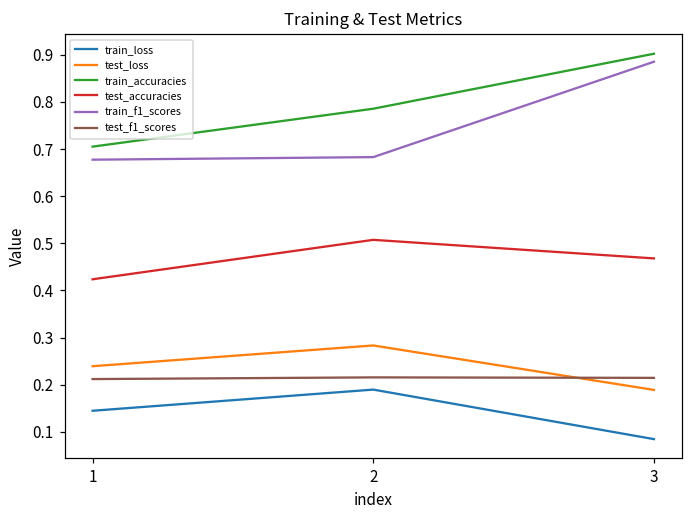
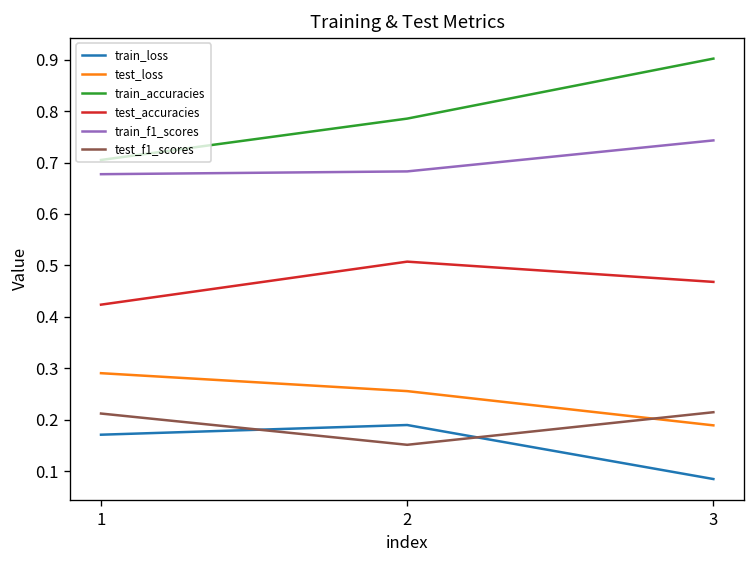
train_loss, 1: 0.14 -> 0.17
test_loss, 1: 0.24 -> 0.29
test_loss, 2: 0.28 -> 0.26
test_f1_scores, 2: 0.22 -> 0.15
train_f1_scores, 3: 0.89 -> 0.74
